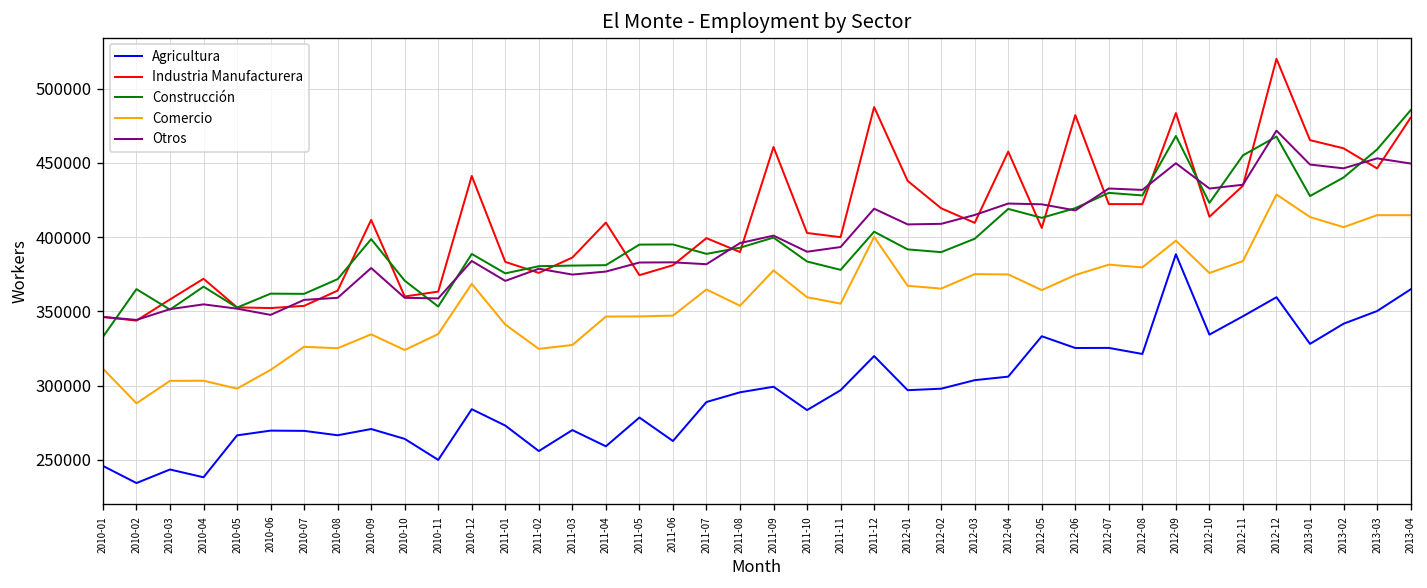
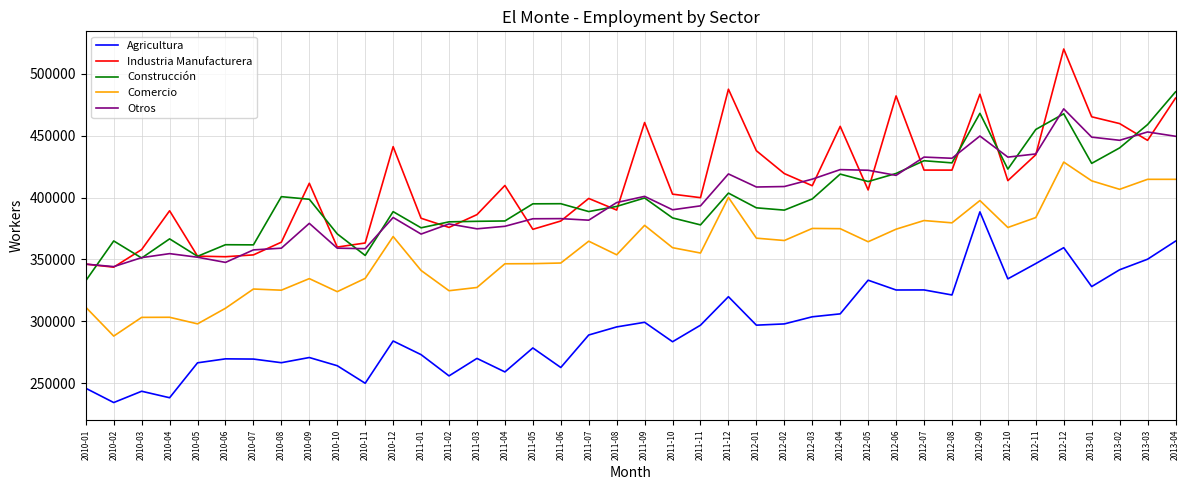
Industria Manufacturera, 2010-04: 372000 -> 389000
Construcción, 2010-08: 372000 -> 401000
